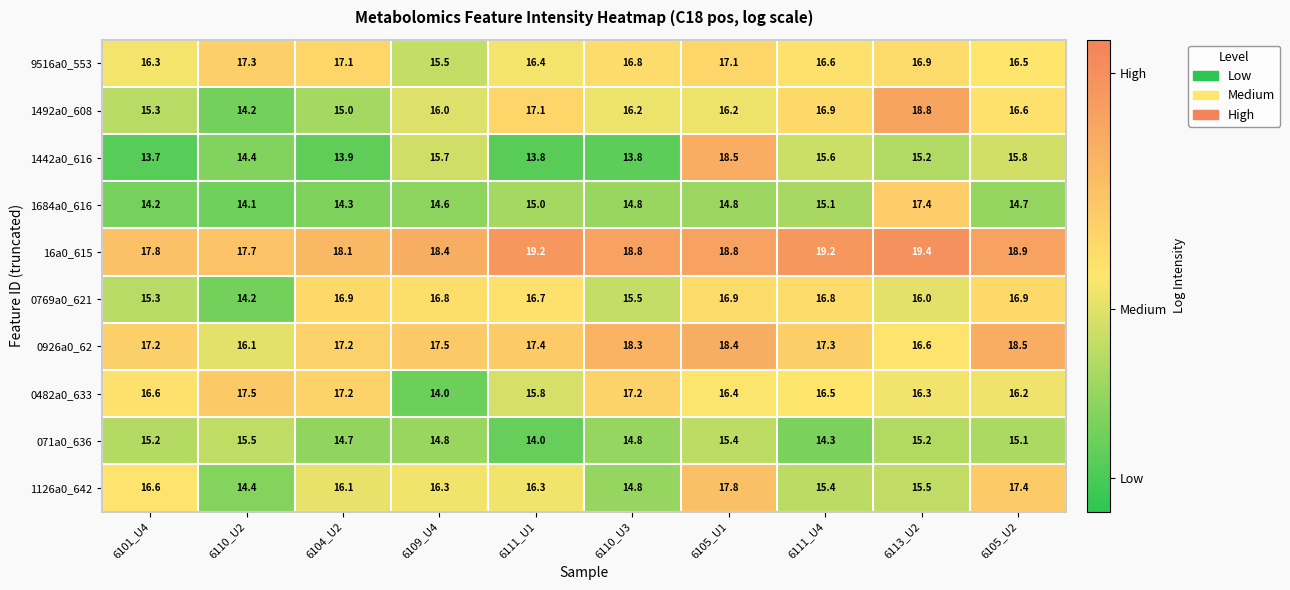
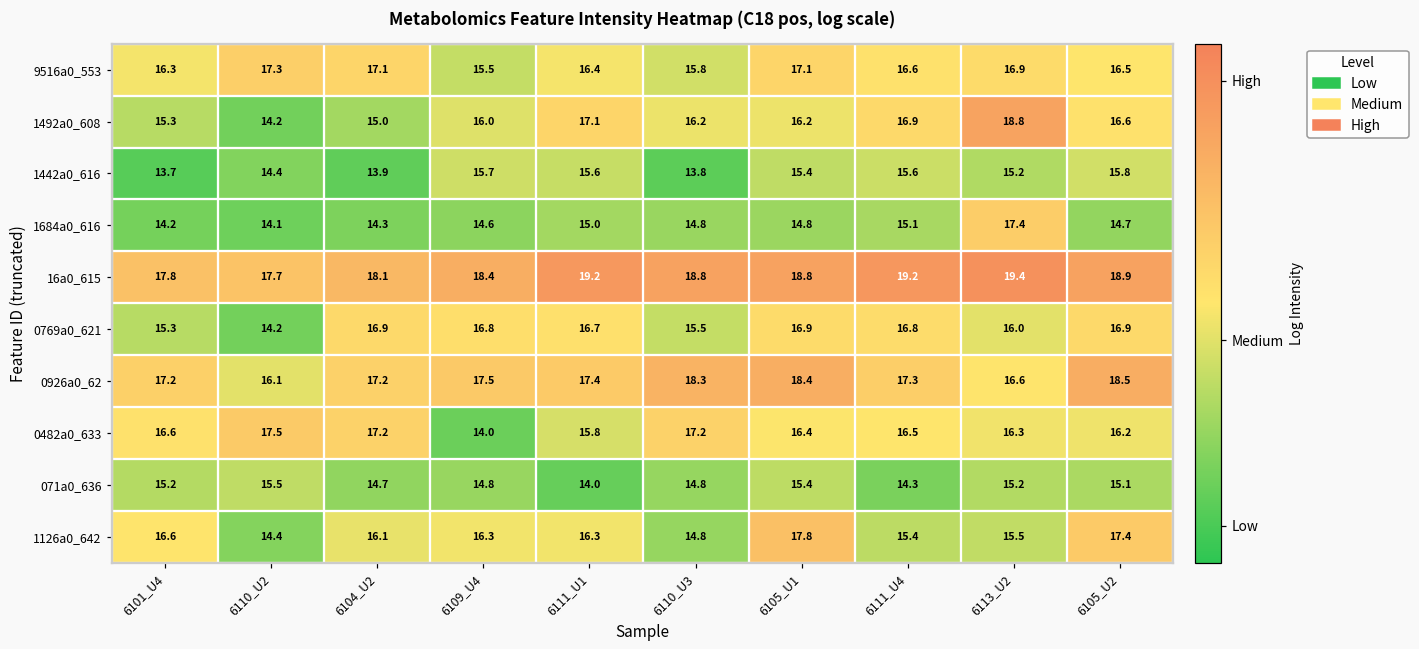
9516a0_553, 6110_U3: 16.8 -> 15.8
1442a0_616, 6111_U1: 13.8 -> 15.6
1442a0_616, 6105_U1: 18.5 -> 15.4
